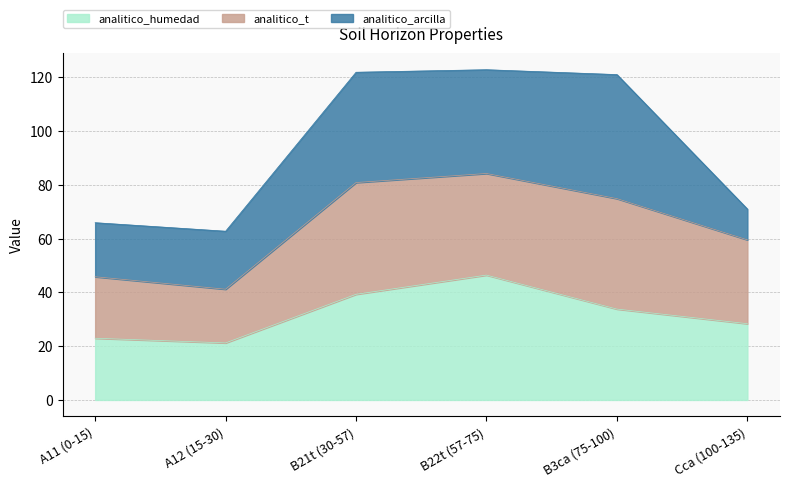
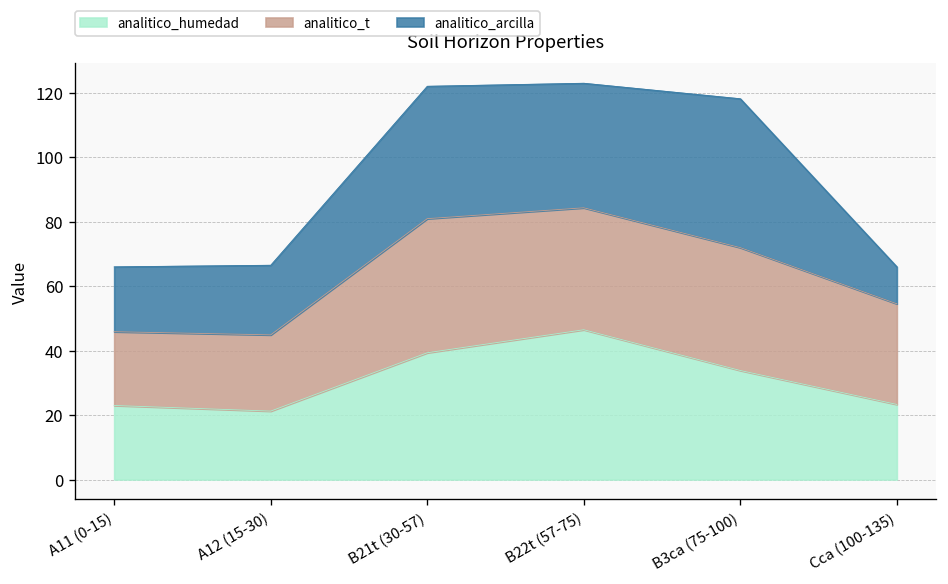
analitico_t, A12 (15-30): 20 -> 24
analitico_t, B3ca (75-100): 41 -> 38
analitico_humedad, Cca (100-135): 28 -> 23
